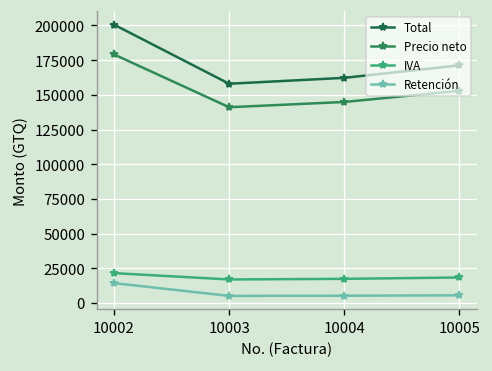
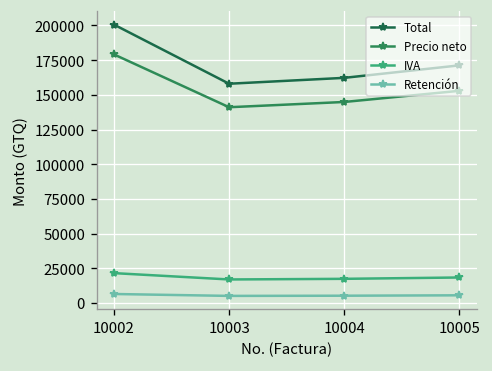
Retención, 10002: 14000 -> 6000
